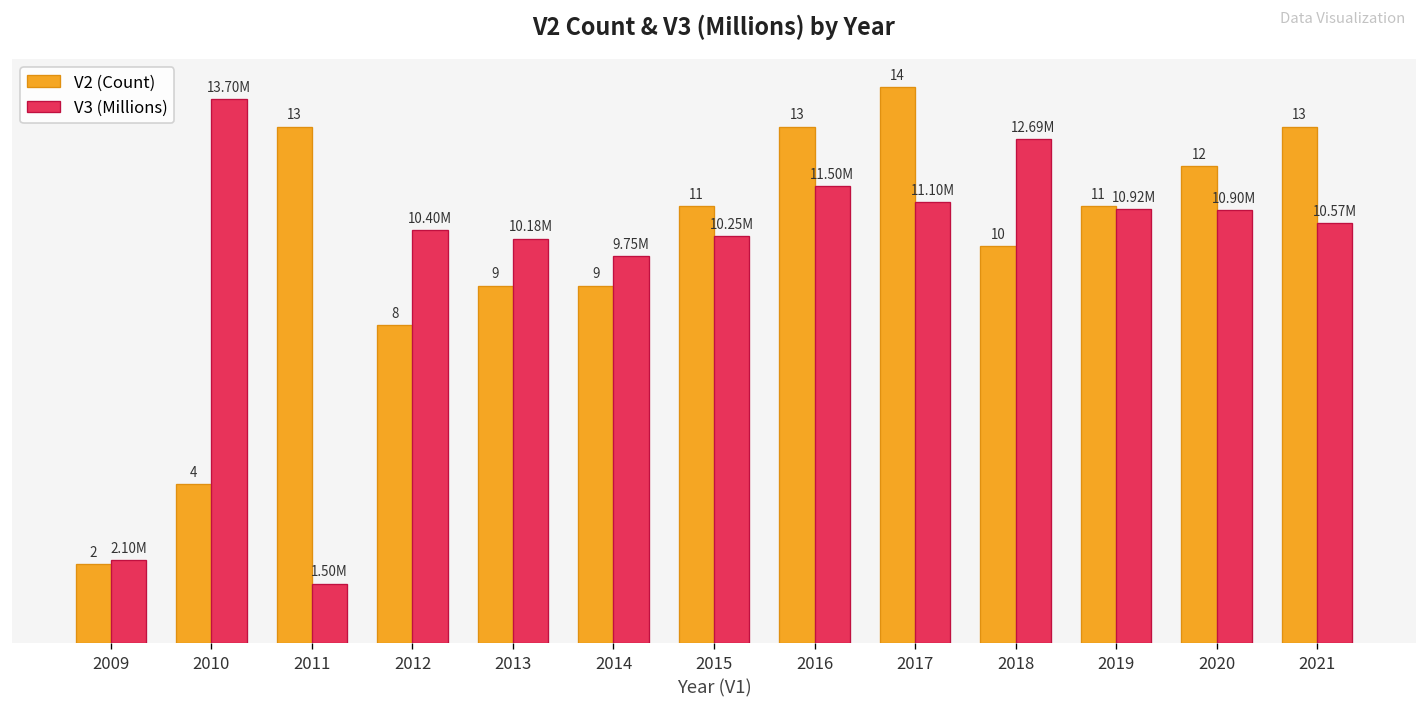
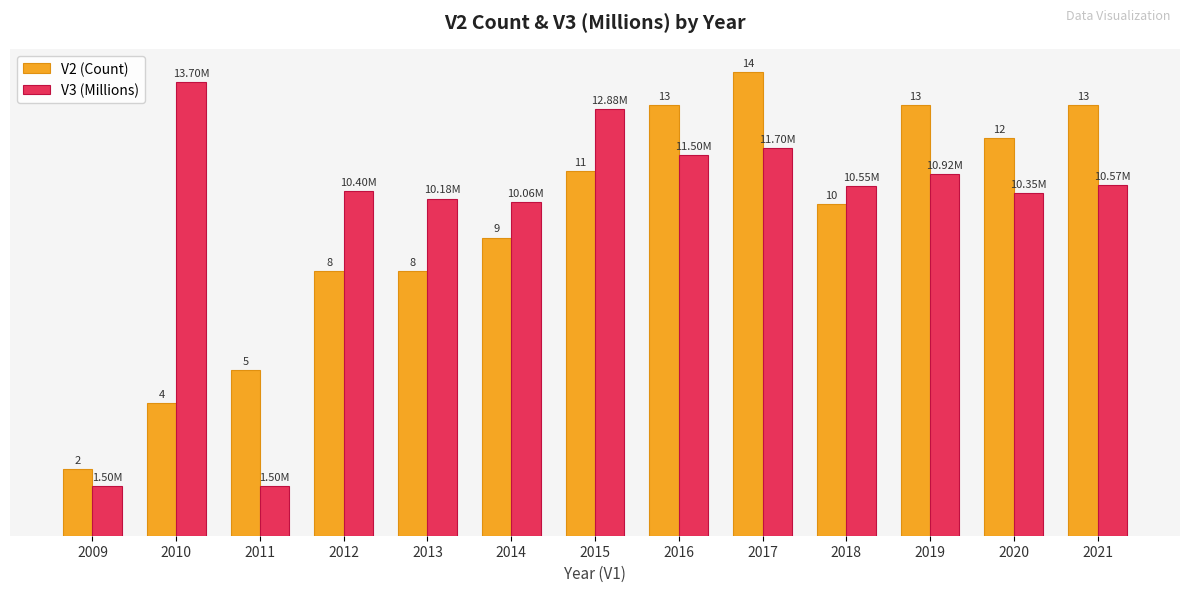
V3 (Millions), 2009: 2.10M -> 1.50M
V2 (Count), 2011: 13 -> 5
V2 (Count), 2013: 9 -> 8
V3 (Millions), 2014: 9.75M -> 10.06M
V3 (Millions), 2015: 10.25M -> 12.88M
V3 (Millions), 2017: 11.10M -> 11.70M
V3 (Millions), 2018: 12.69M -> 10.55M
V2 (Count), 2019: 11 -> 13
V3 (Millions), 2020: 10.90M -> 10.35M
